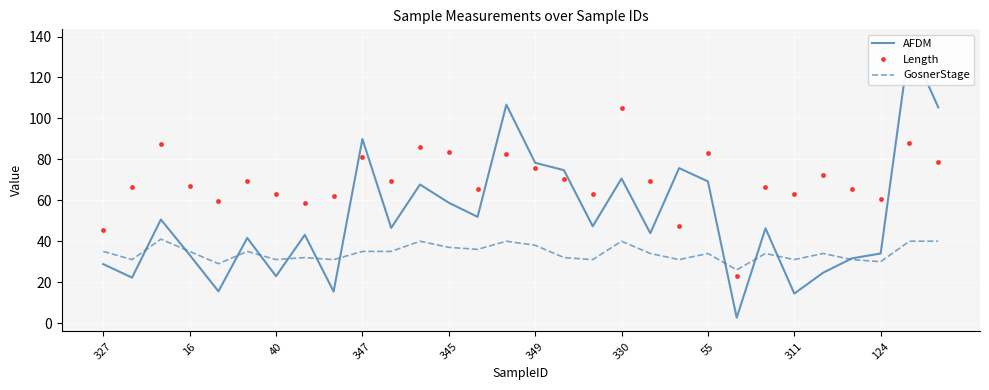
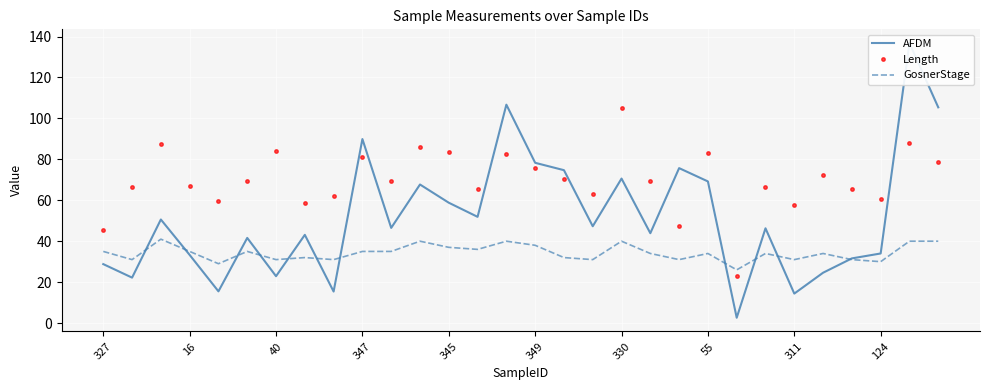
Length, 40: 63 -> 84
Length, 311: 63 -> 58
